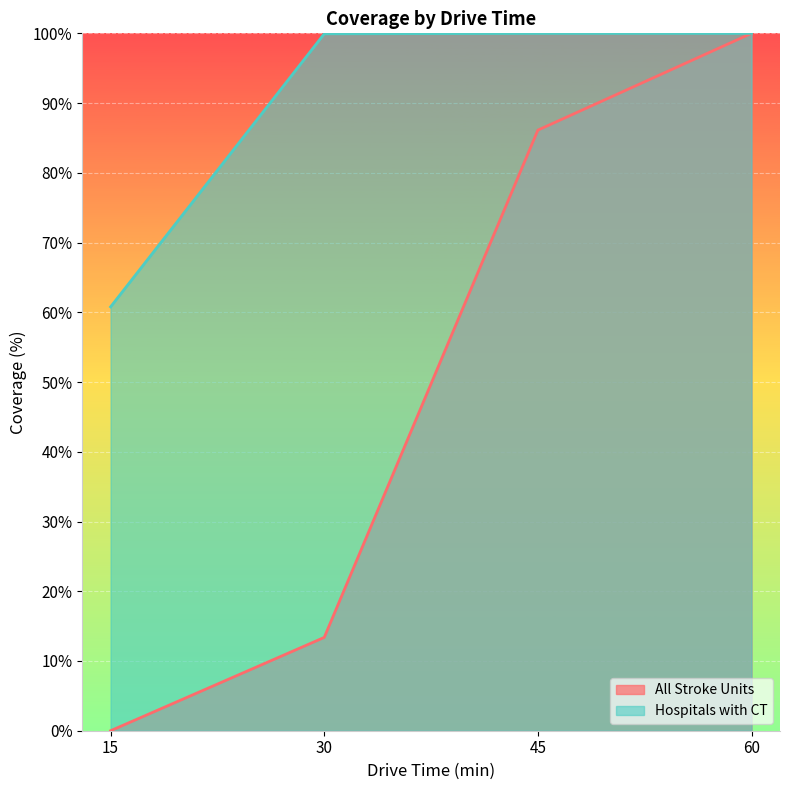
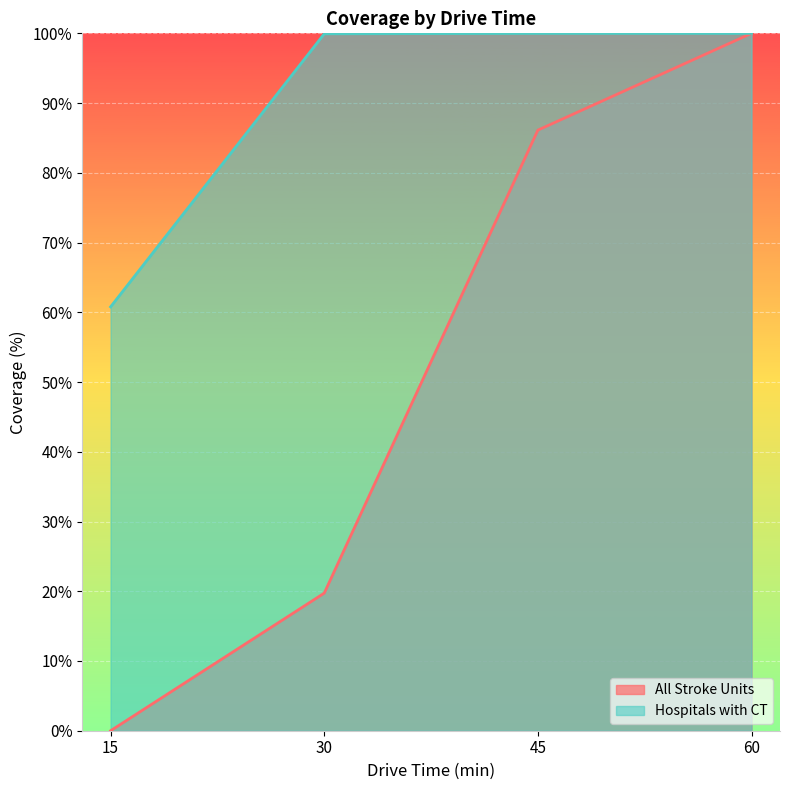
All Stroke Units, 30: 13% -> 20%
